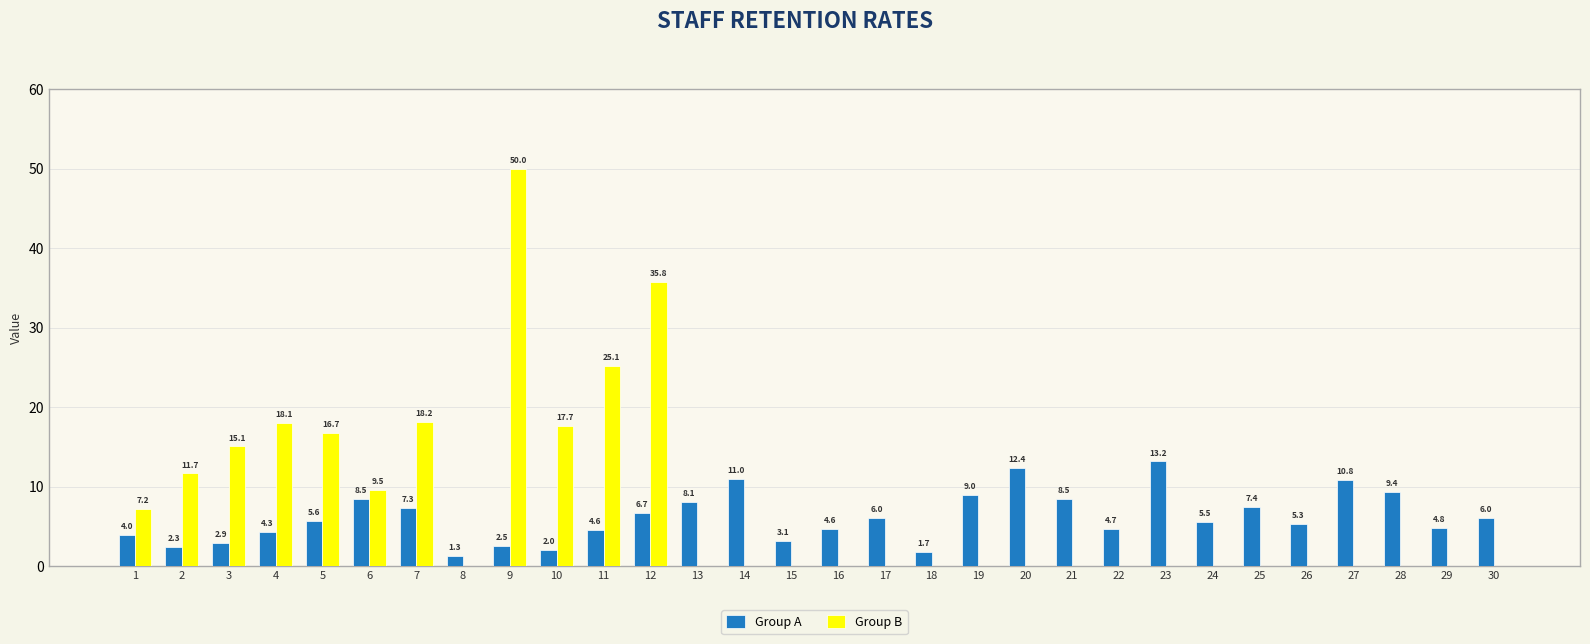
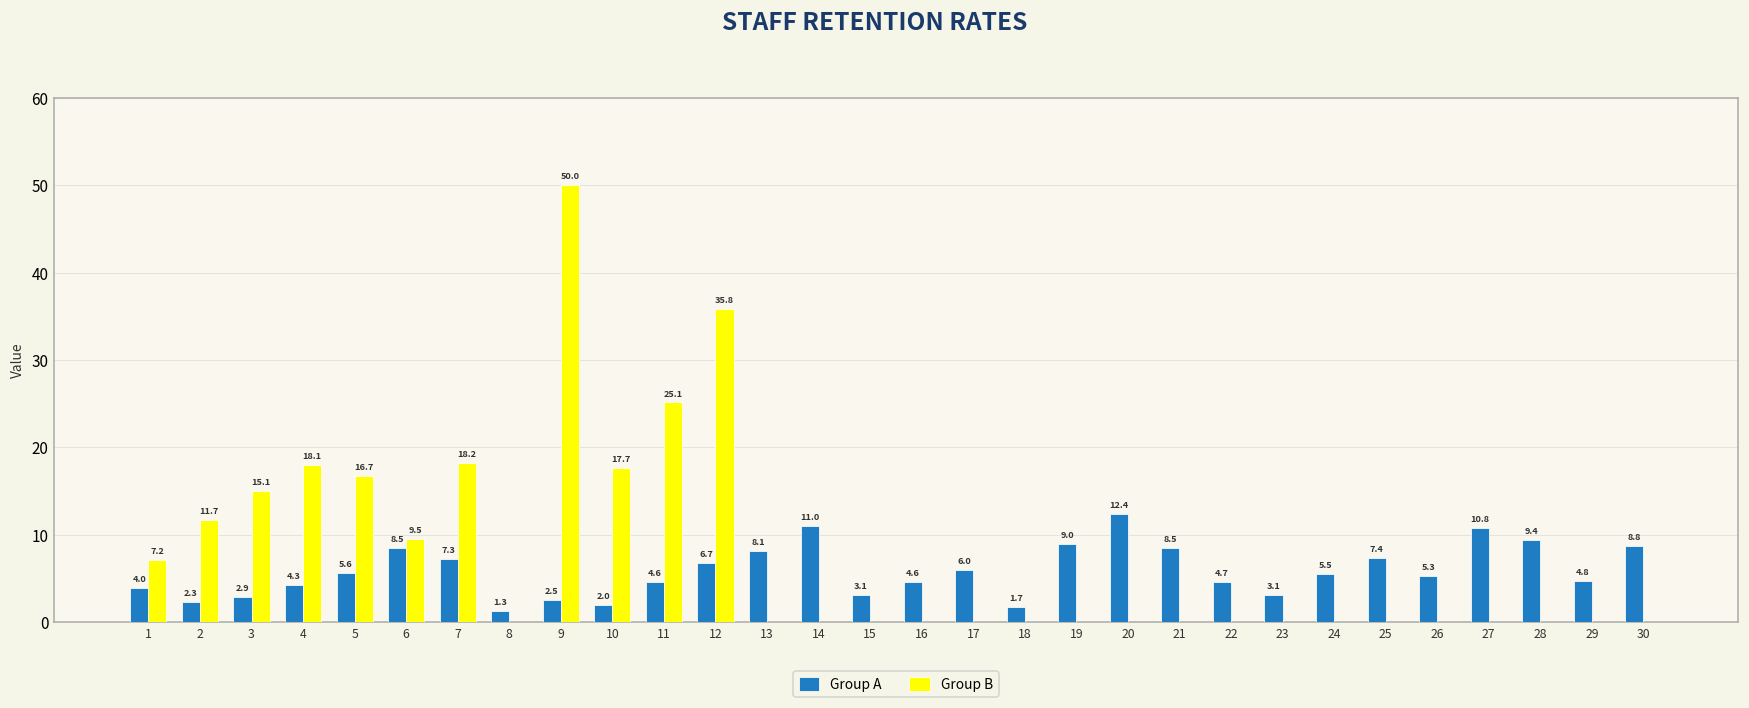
Group A, 23: 13.2 -> 3.1
Group A, 30: 6.0 -> 8.8
